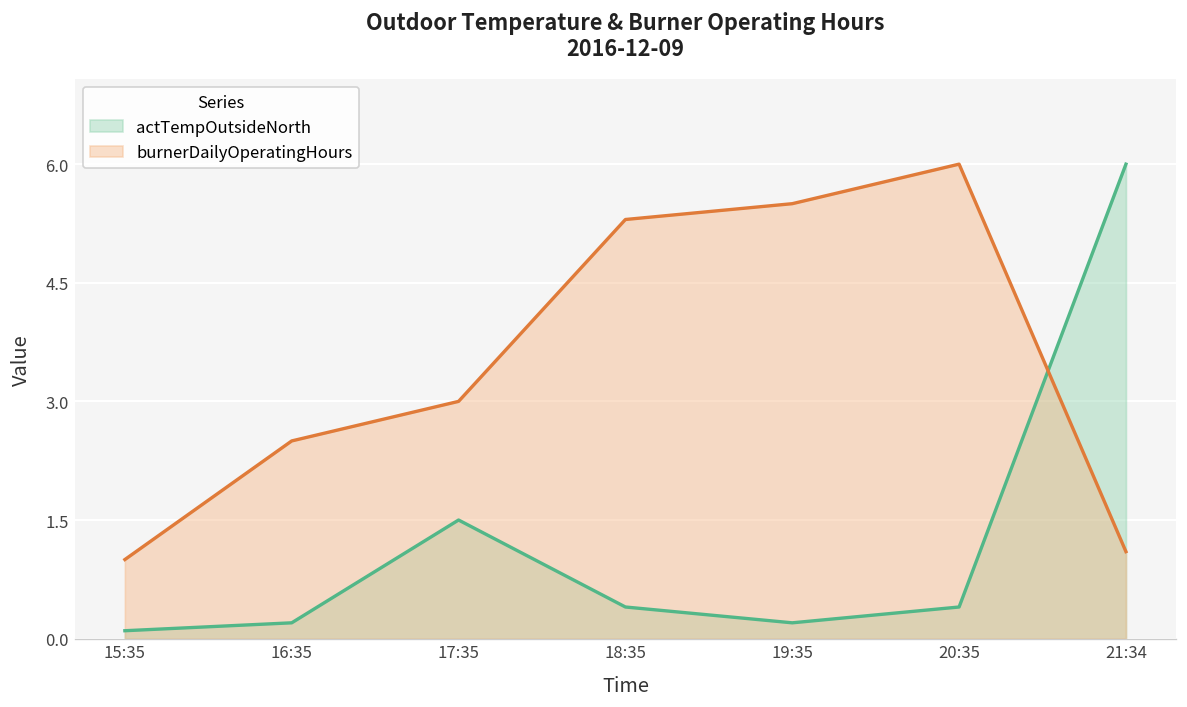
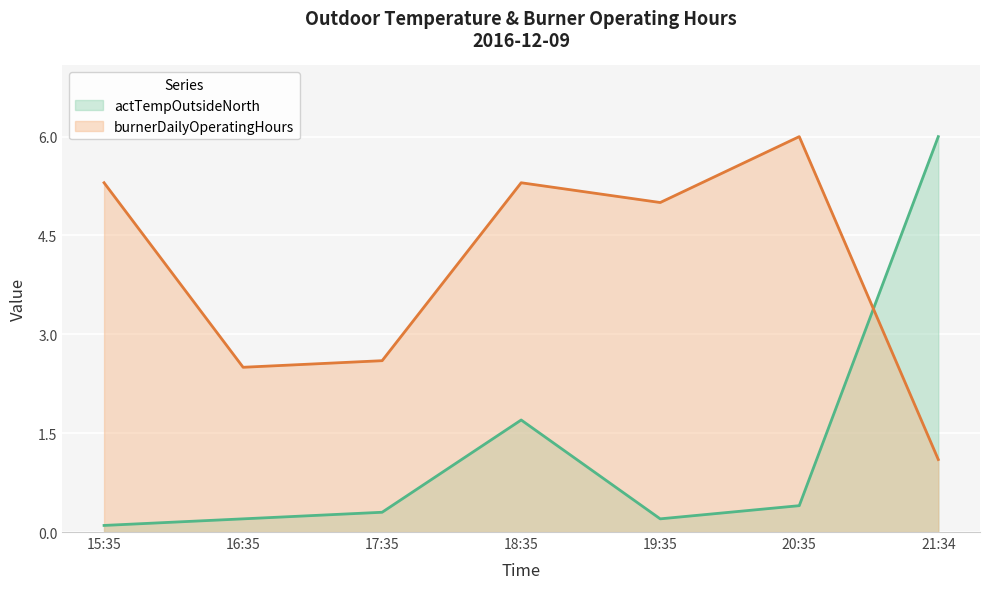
burnerDailyOperatingHours, 15:35: 1.0 -> 5.3
actTempOutsideNorth, 17:35: 1.5 -> 0.3
burnerDailyOperatingHours, 17:35: 3.0 -> 2.6
actTempOutsideNorth, 18:35: 0.4 -> 1.7
burnerDailyOperatingHours, 19:35: 5.5 -> 5.0
